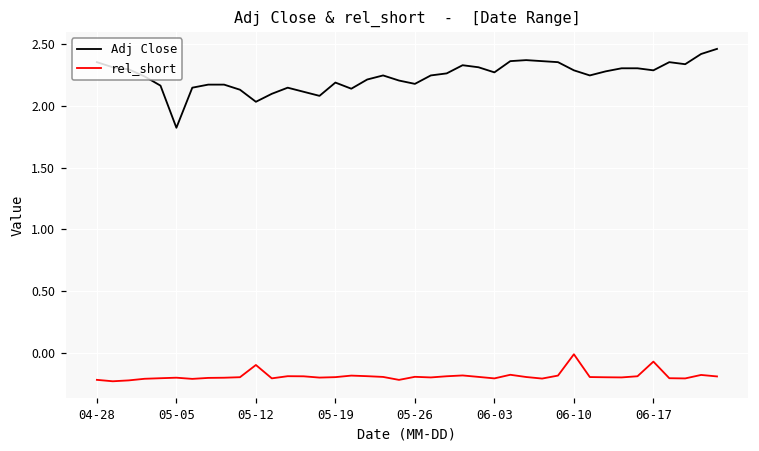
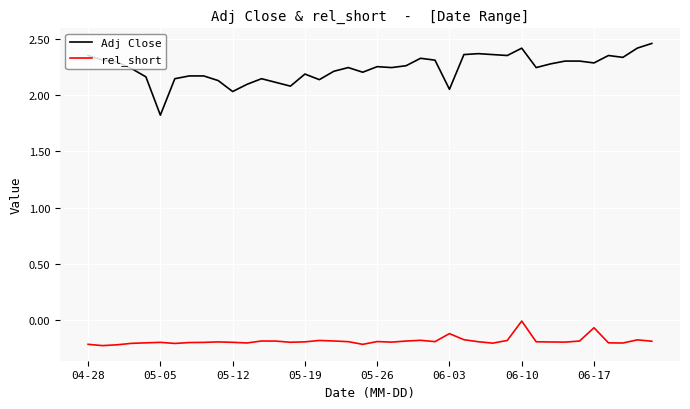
rel_short, 05-12: -0.10 -> -0.20
Adj Close, 05-26: 2.18 -> 2.25
Adj Close, 06-03: 2.27 -> 2.05
rel_short, 06-03: -0.20 -> -0.12
Adj Close, 06-10: 2.29 -> 2.42
